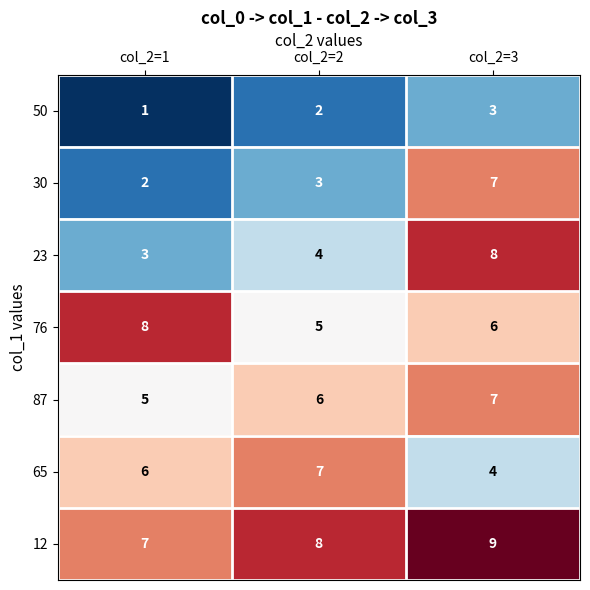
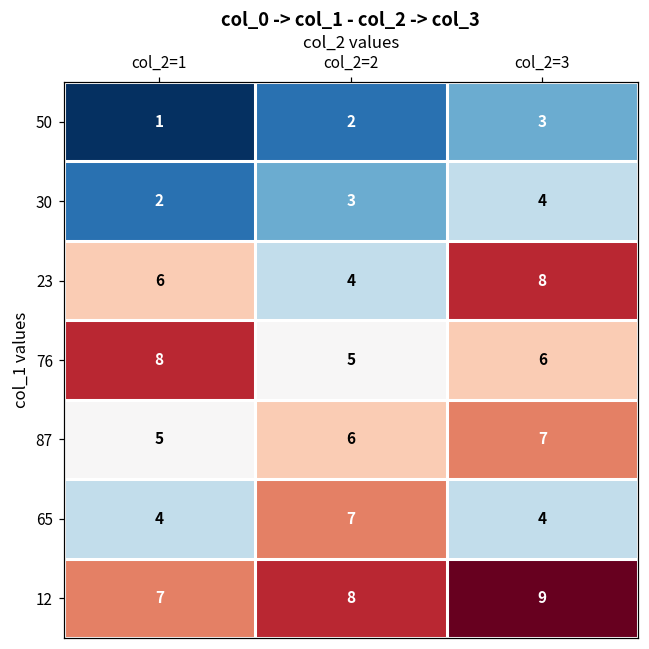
30, col_2=3: 7 -> 4
23, col_2=1: 3 -> 6
65, col_2=1: 6 -> 4
